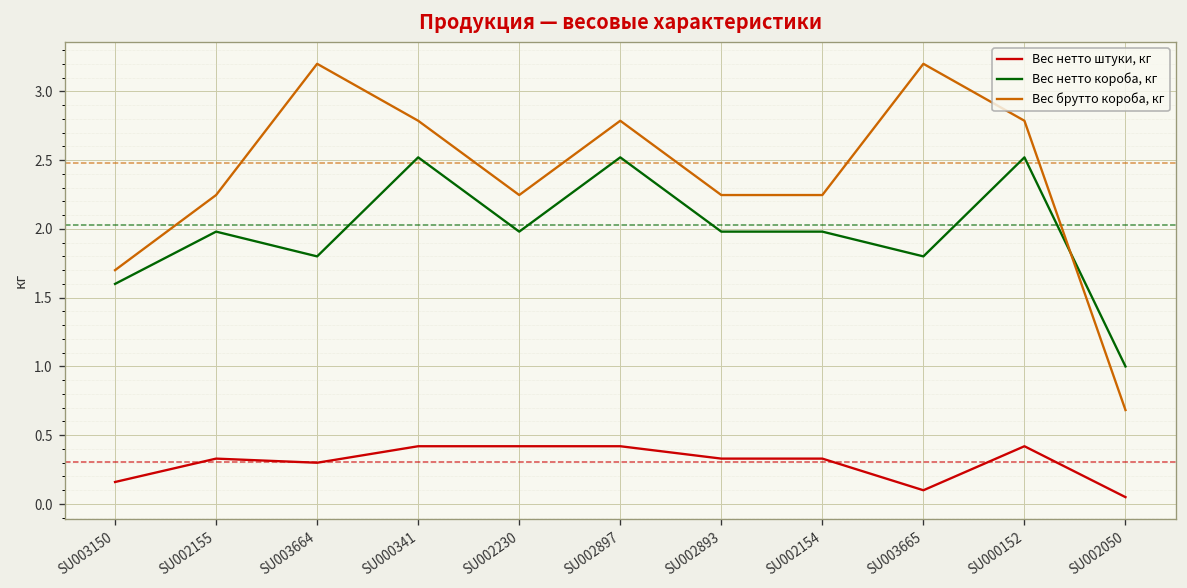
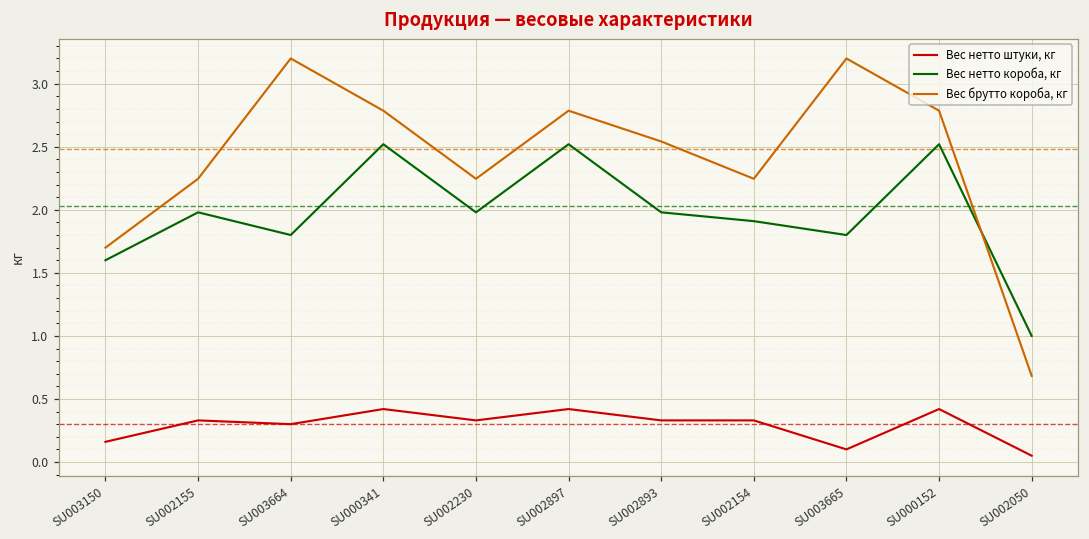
Вес нетто штуки, кг, SU002230: 0.42 -> 0.33
Вес брутто короба, кг, SU002893: 2.25 -> 2.54
Вес нетто короба, кг, SU002154: 1.98 -> 1.91
